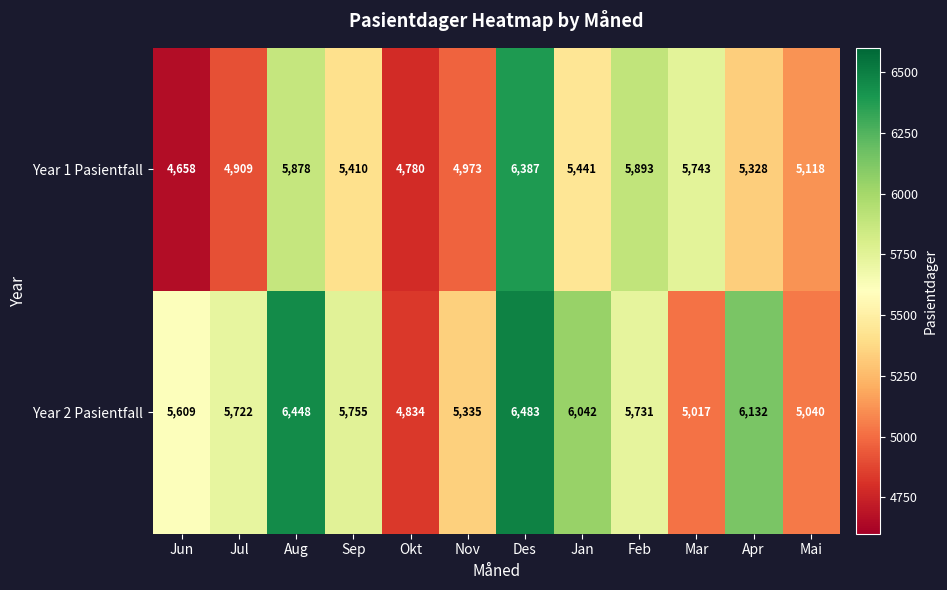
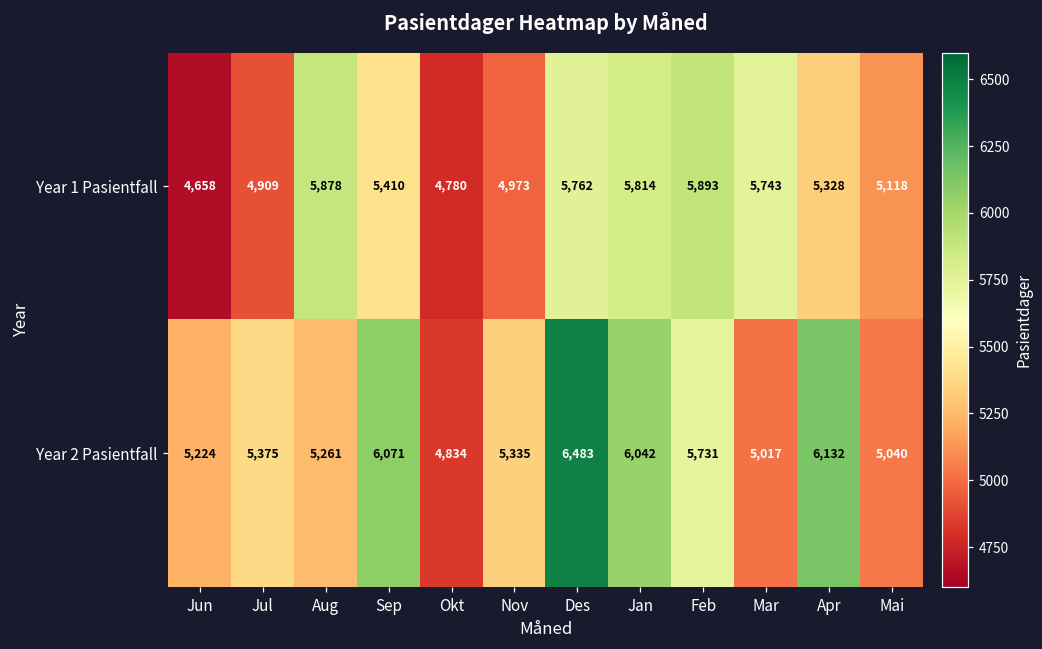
Year 1 Pasientfall, Des: 6,387 -> 5,762
Year 1 Pasientfall, Jan: 5,441 -> 5,814
Year 2 Pasientfall, Jun: 5,609 -> 5,224
Year 2 Pasientfall, Jul: 5,722 -> 5,375
Year 2 Pasientfall, Aug: 6,448 -> 5,261
Year 2 Pasientfall, Sep: 5,755 -> 6,071
